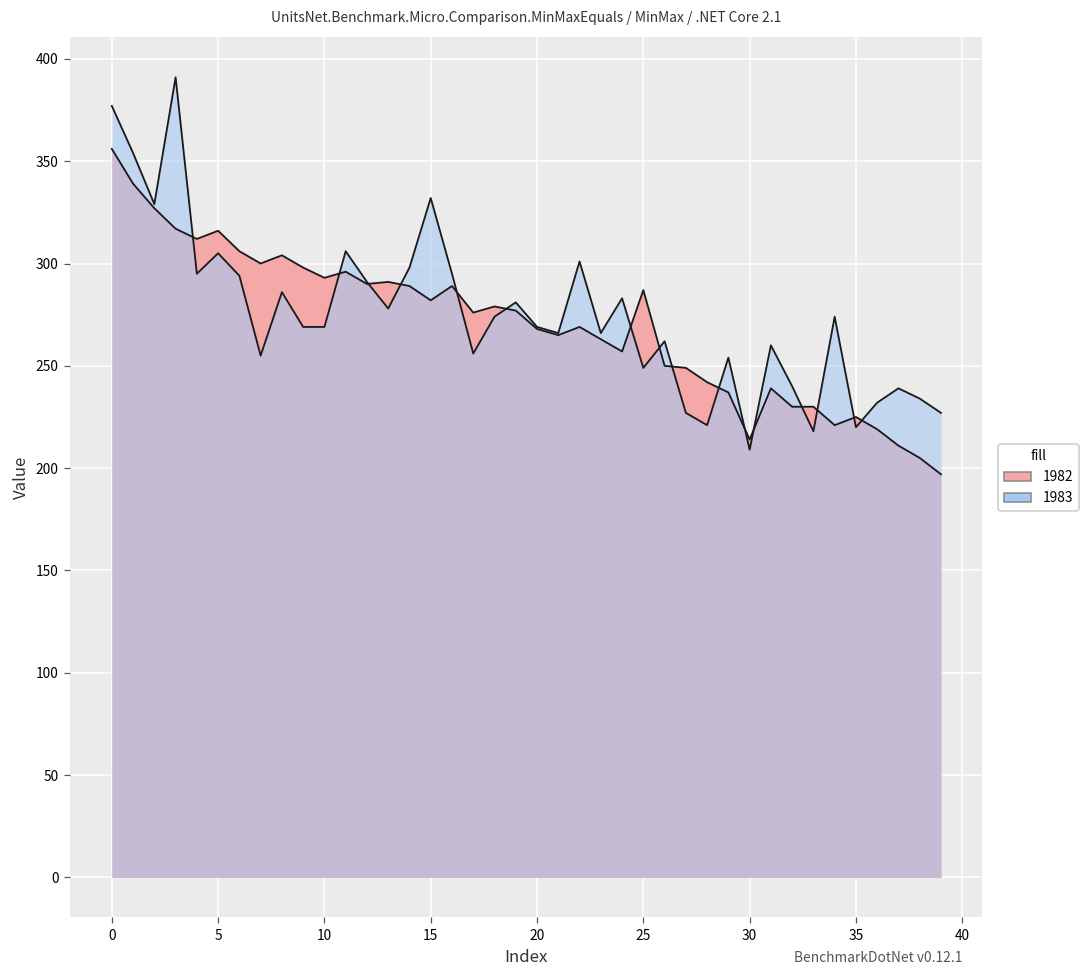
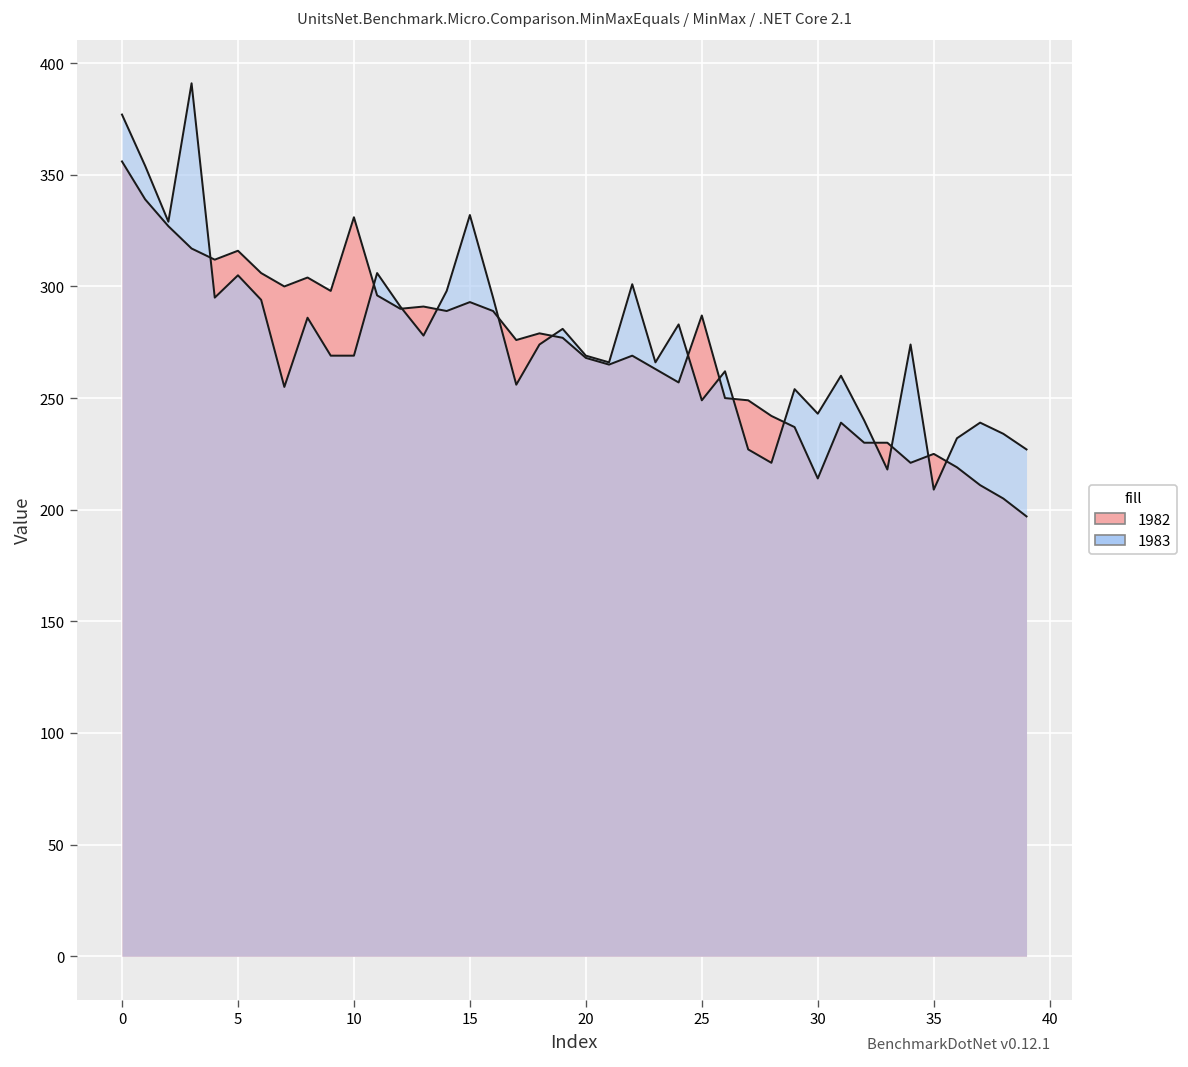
1982, 10: 293 -> 331
1982, 15: 282 -> 293
1983, 30: 209 -> 243
1983, 35: 220 -> 209
